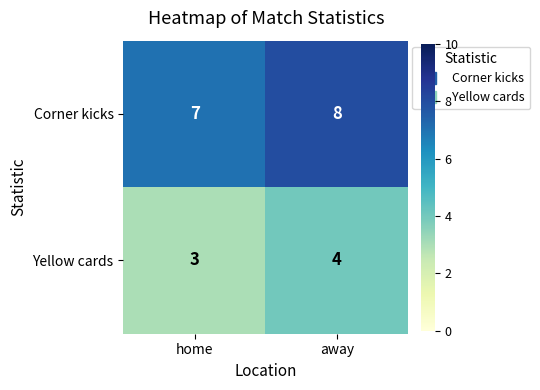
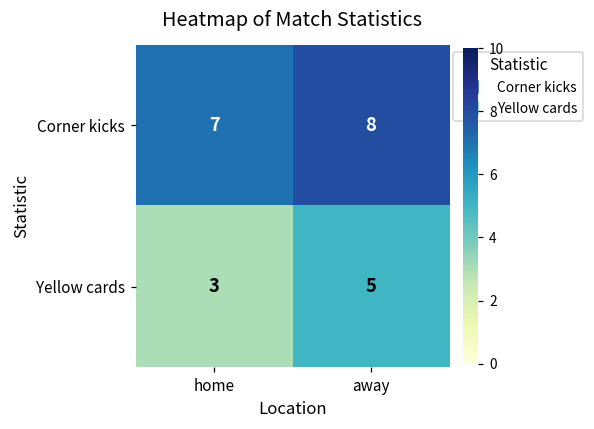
Yellow cards, away: 4 -> 5
